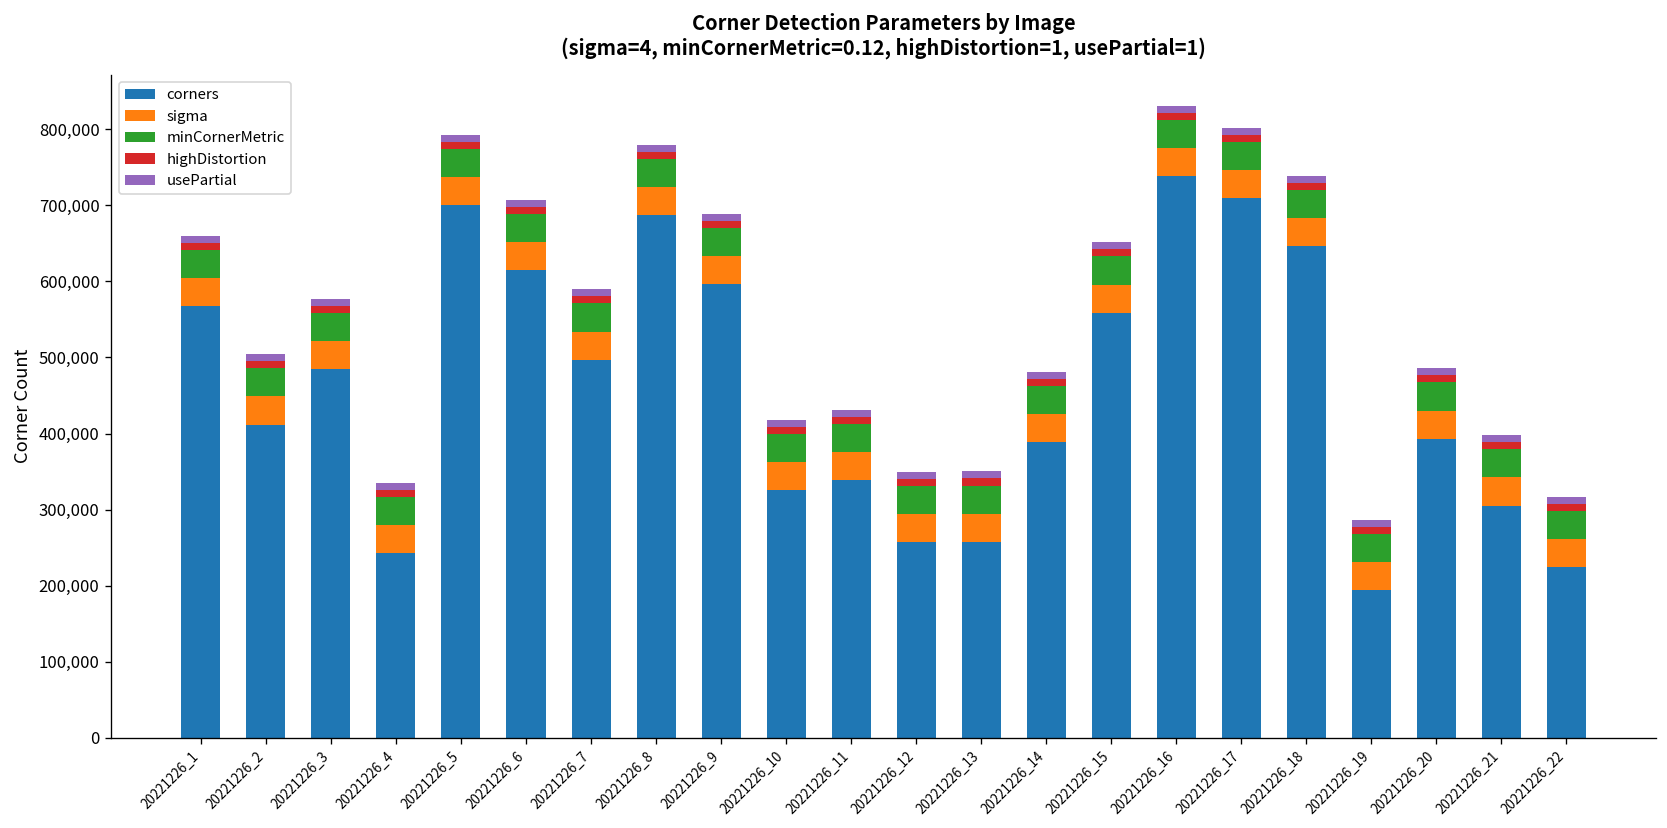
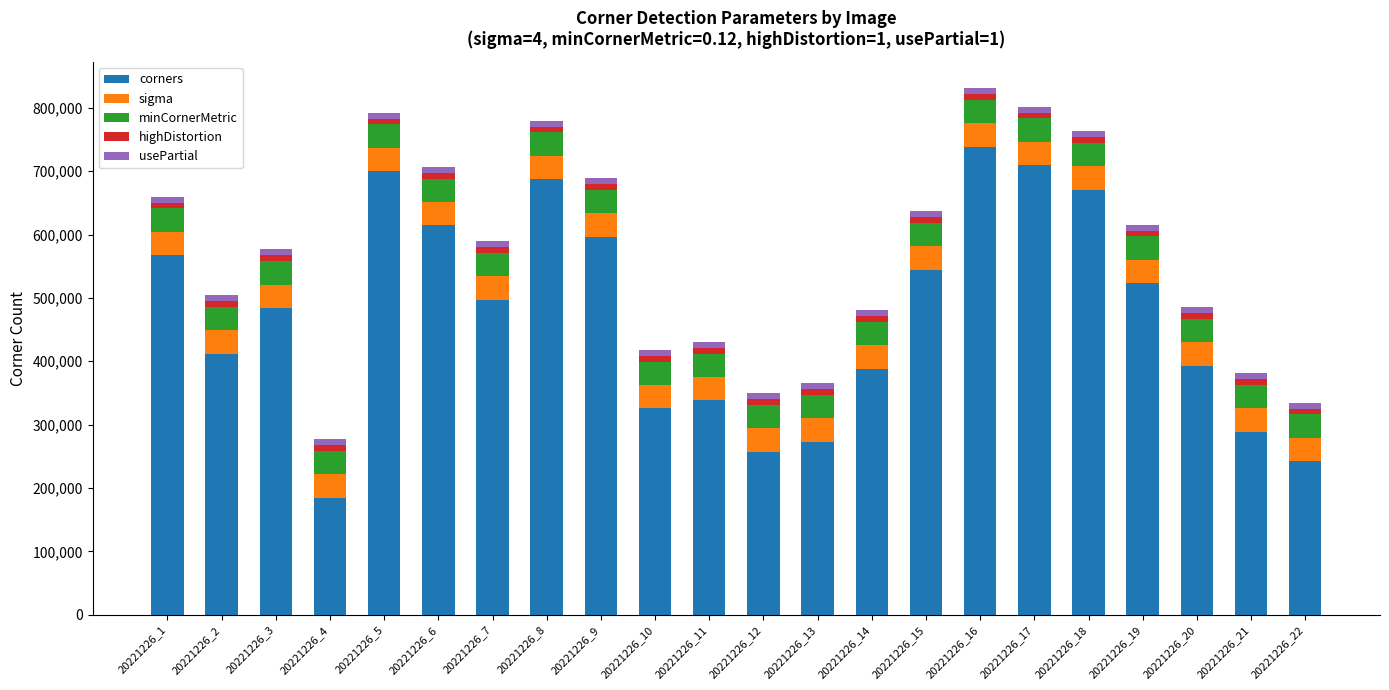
corners, 20221226_4: 240,000 -> 180,000
corners, 20221226_13: 260,000 -> 270,000
corners, 20221226_15: 560,000 -> 540,000
corners, 20221226_18: 650,000 -> 670,000
corners, 20221226_19: 190,000 -> 520,000
corners, 20221226_21: 310,000 -> 290,000
corners, 20221226_22: 220,000 -> 240,000
